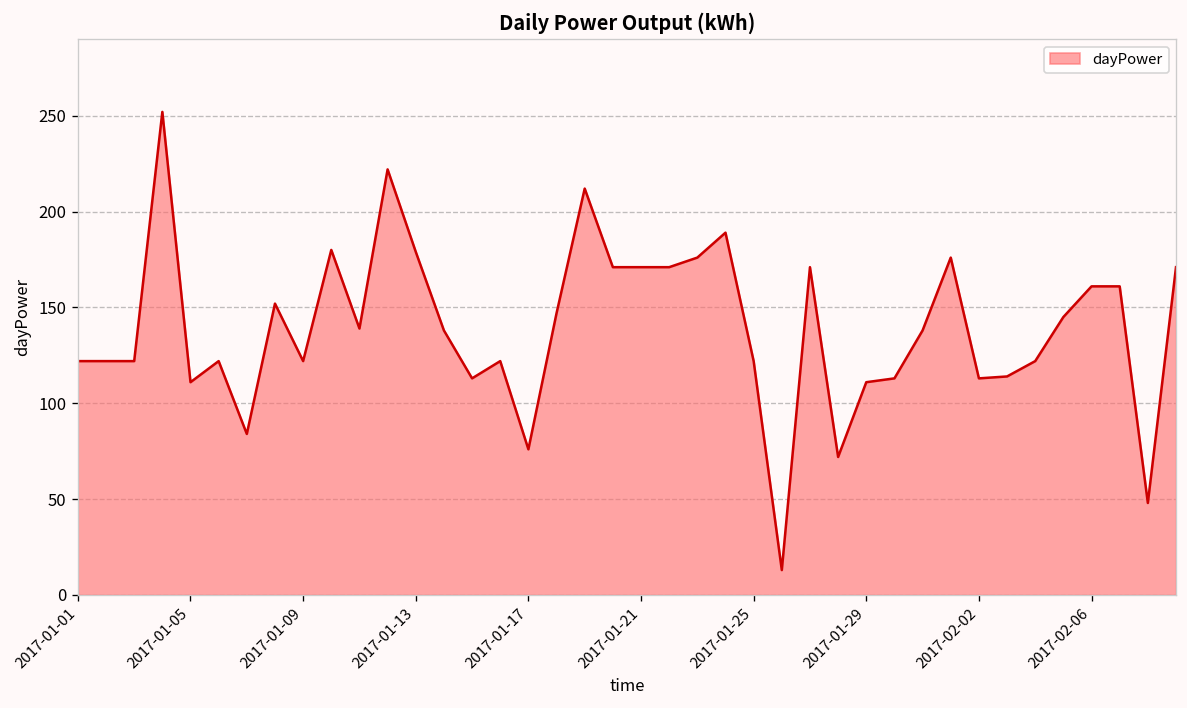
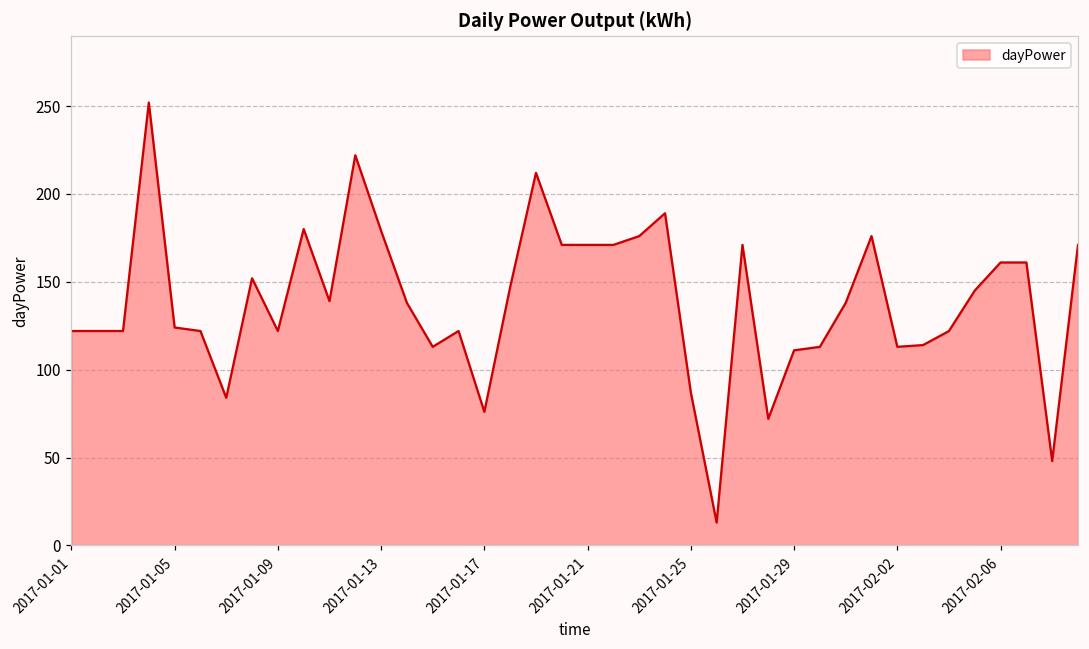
2017-01-05: 111 -> 124
2017-01-25: 122 -> 87
